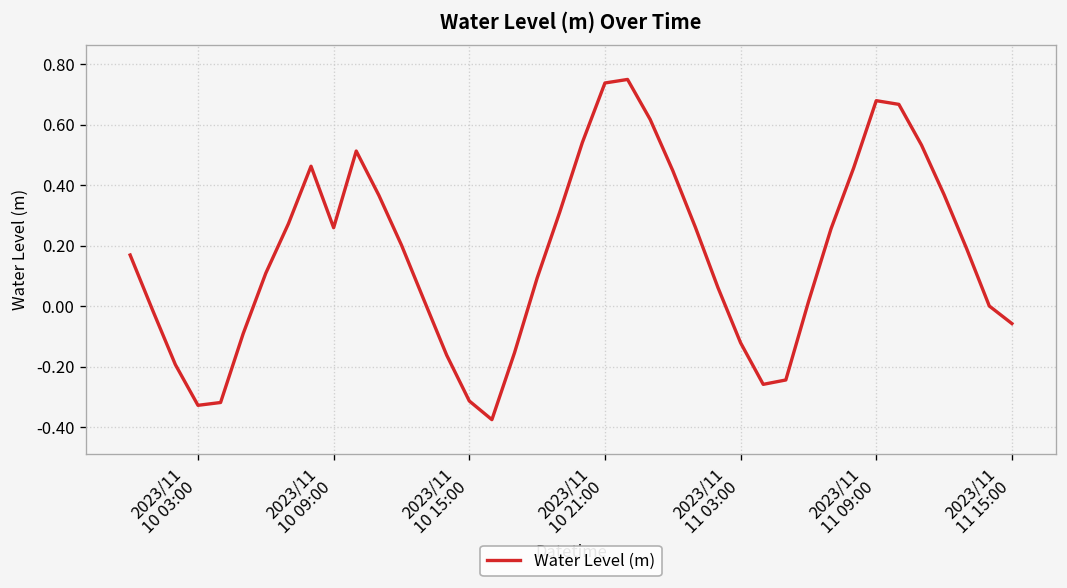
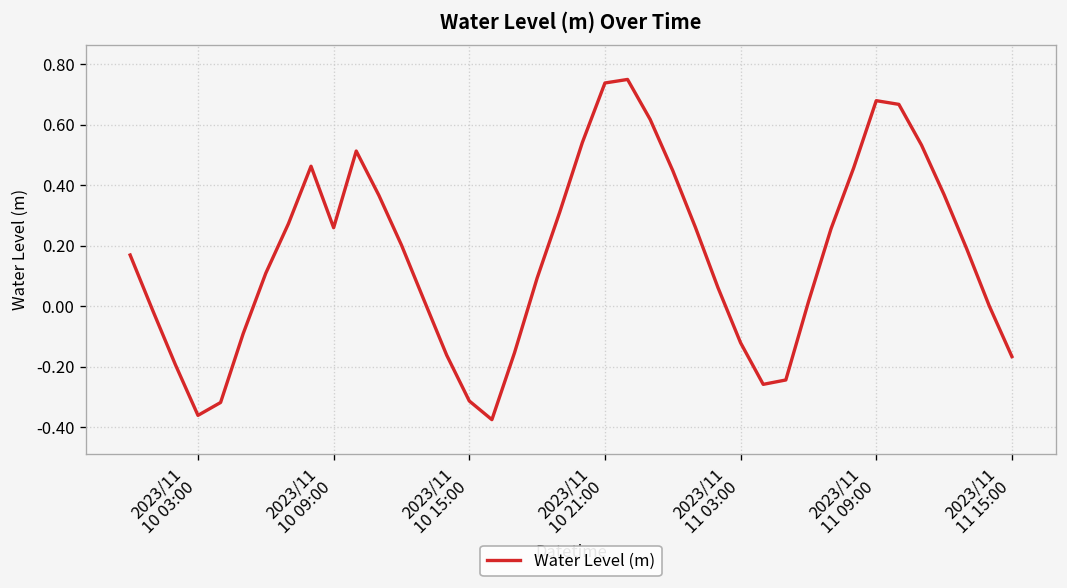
2023/11 10 03:00: -0.33 -> -0.36
2023/11 11 15:00: -0.06 -> -0.17
